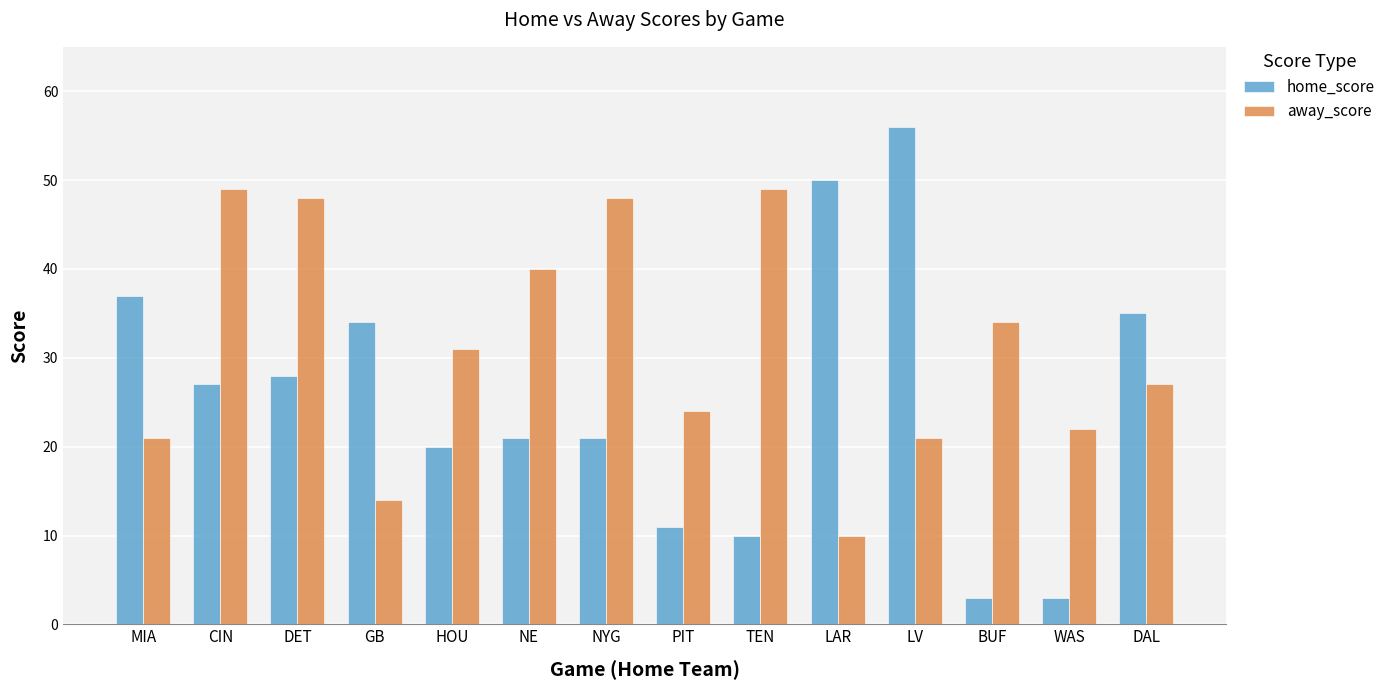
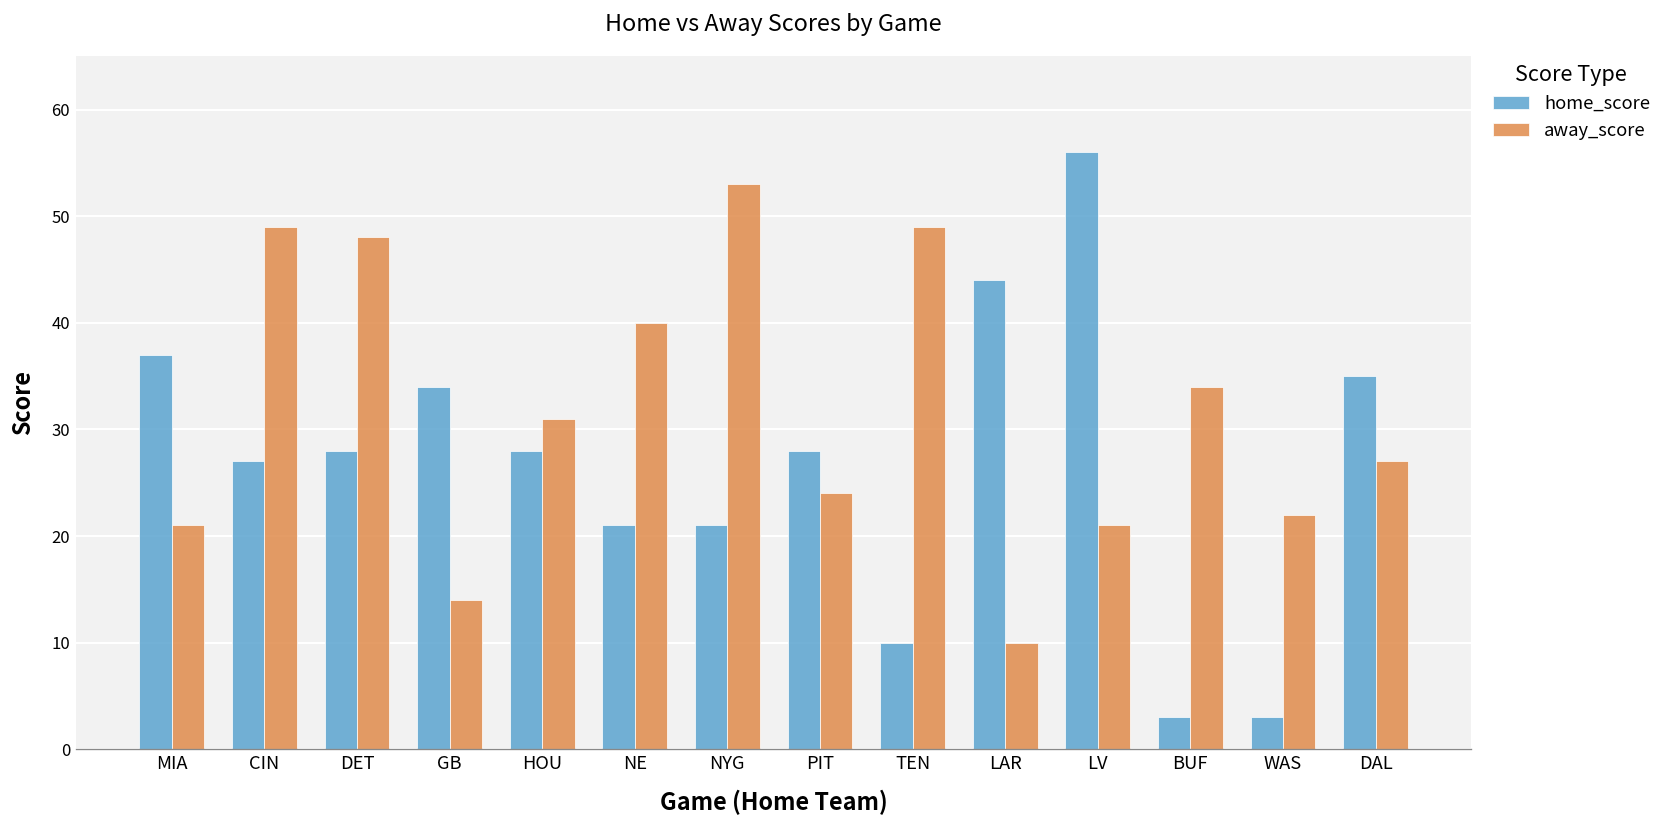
home_score, HOU: 20 -> 28
away_score, NYG: 48 -> 53
home_score, PIT: 11 -> 28
home_score, LAR: 50 -> 44
